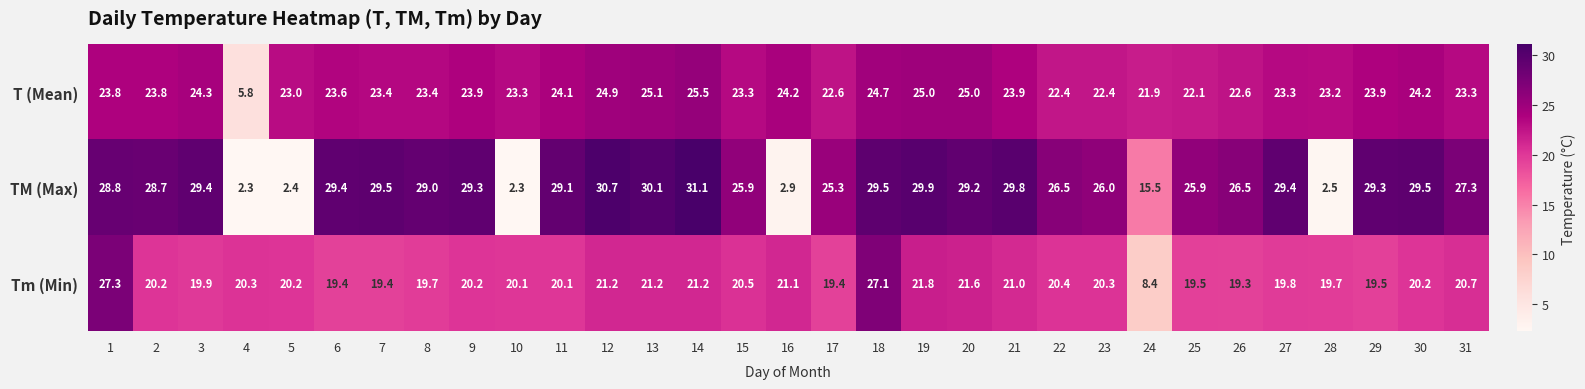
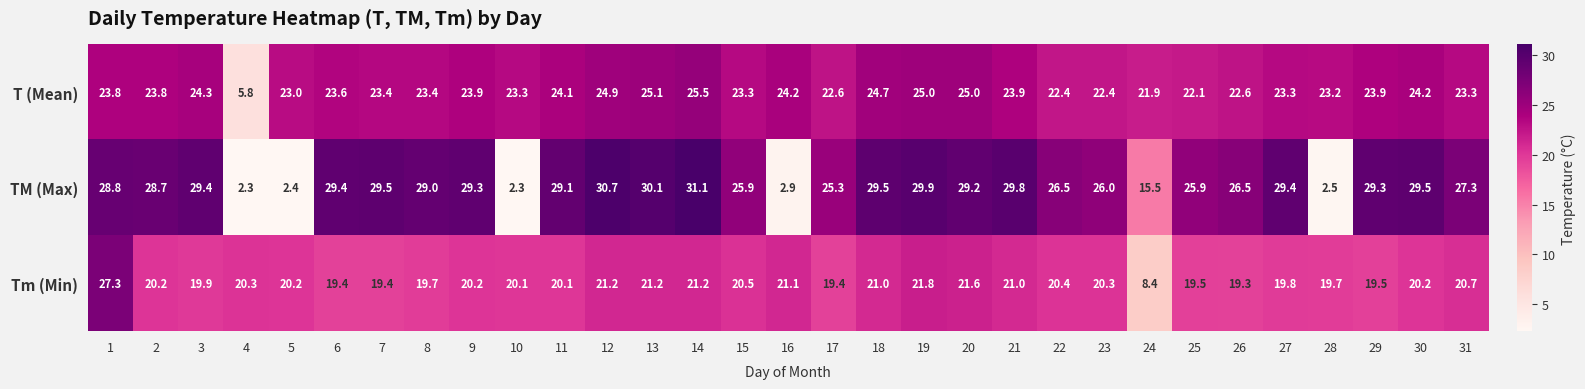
Tm (Min), 18: 27.1 -> 21.0
